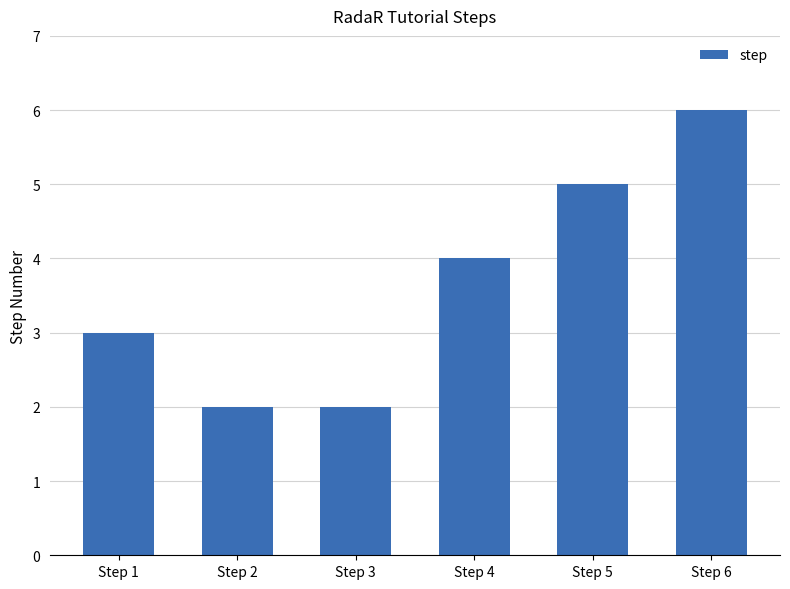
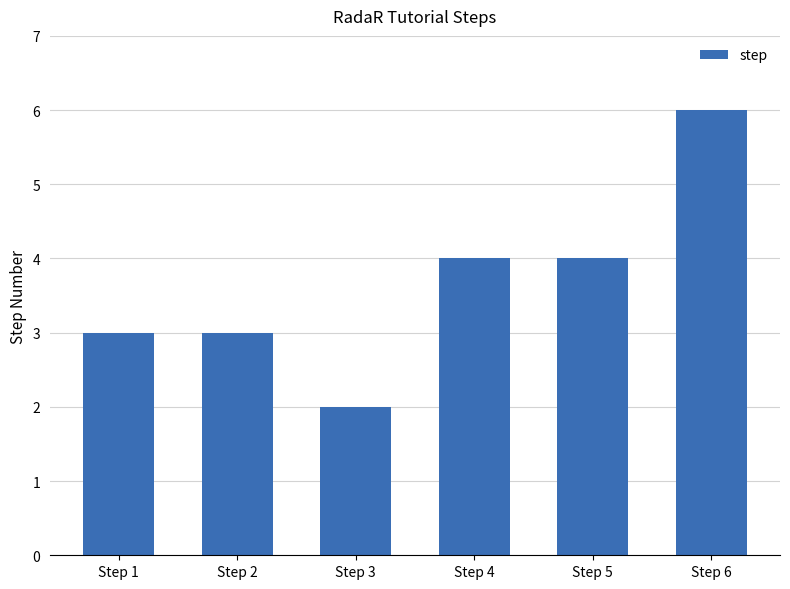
Step 2: 2 -> 3
Step 5: 5 -> 4
